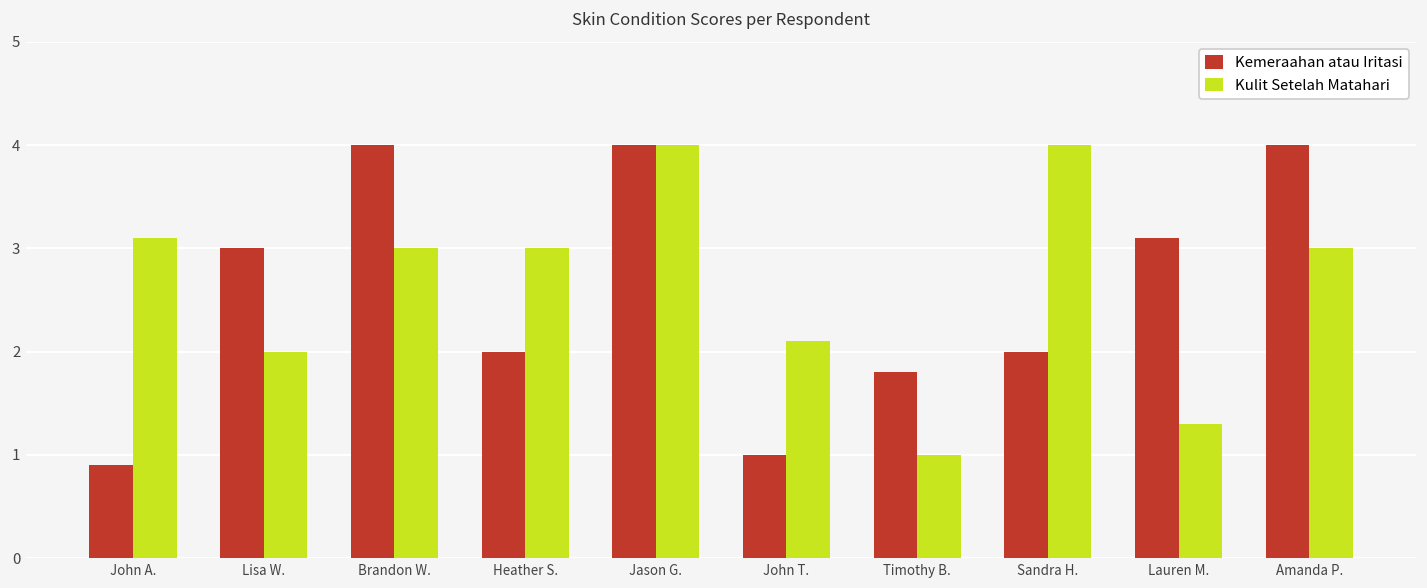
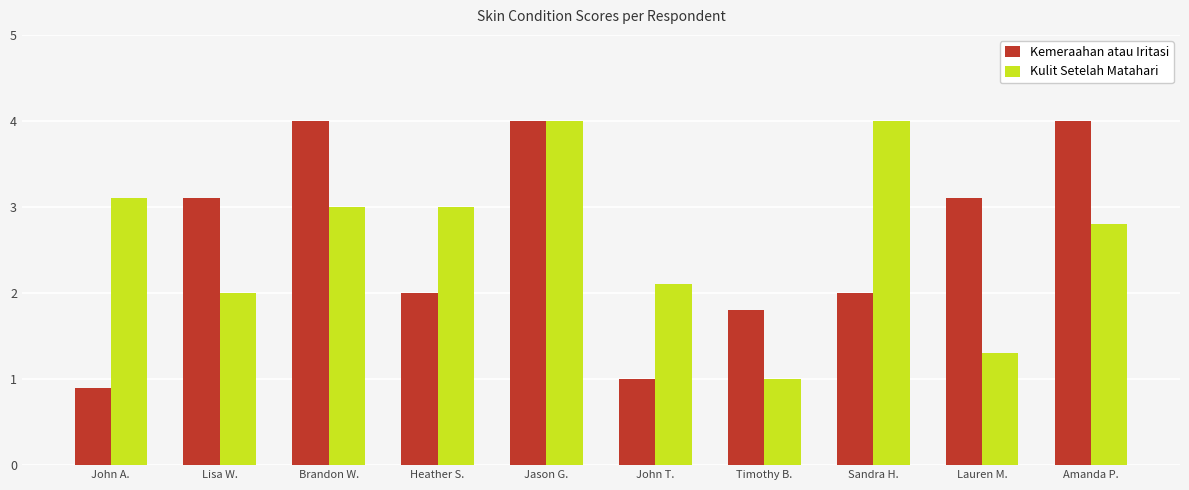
Kemeraahan atau Iritasi, Lisa W.: 3.0 -> 3.1
Kulit Setelah Matahari, Amanda P.: 3.0 -> 2.8
